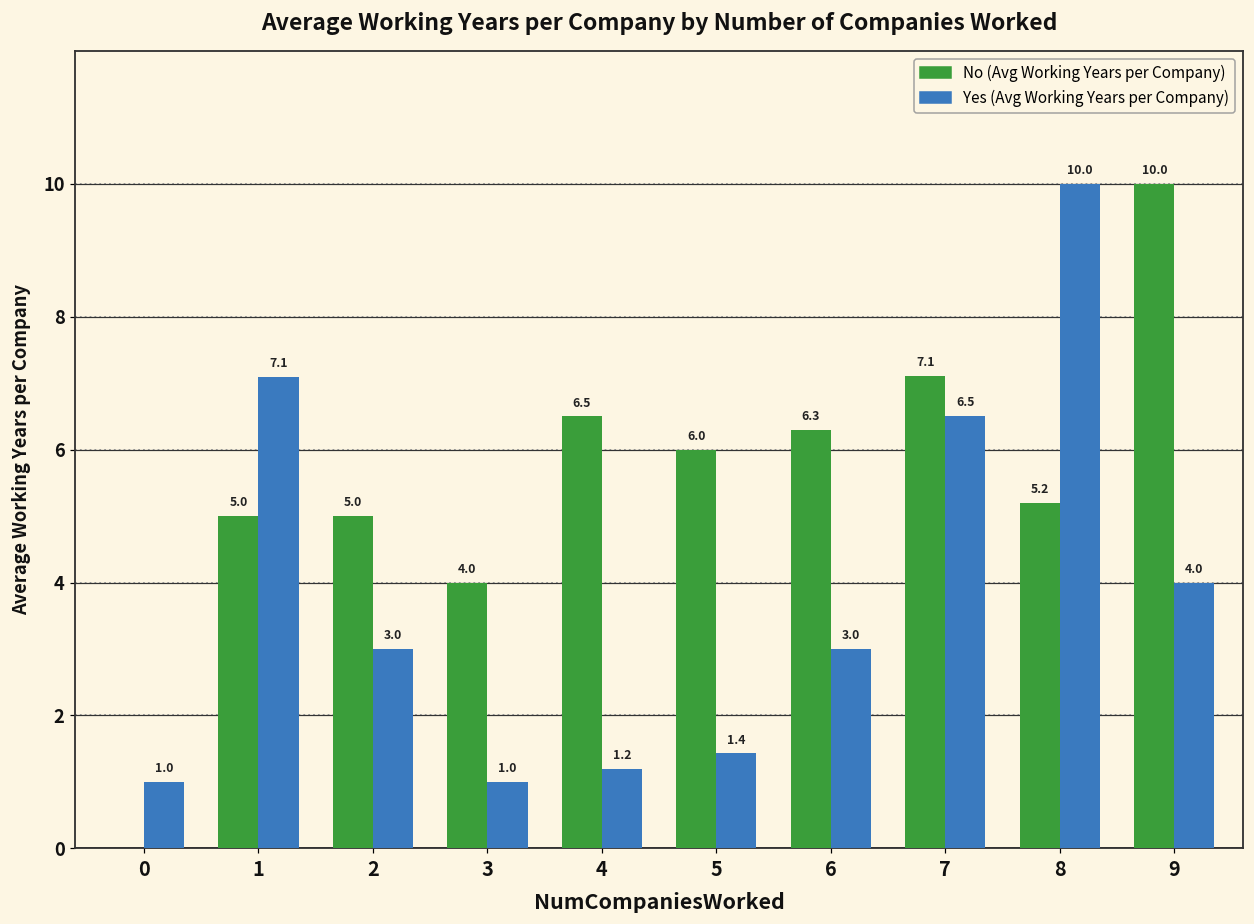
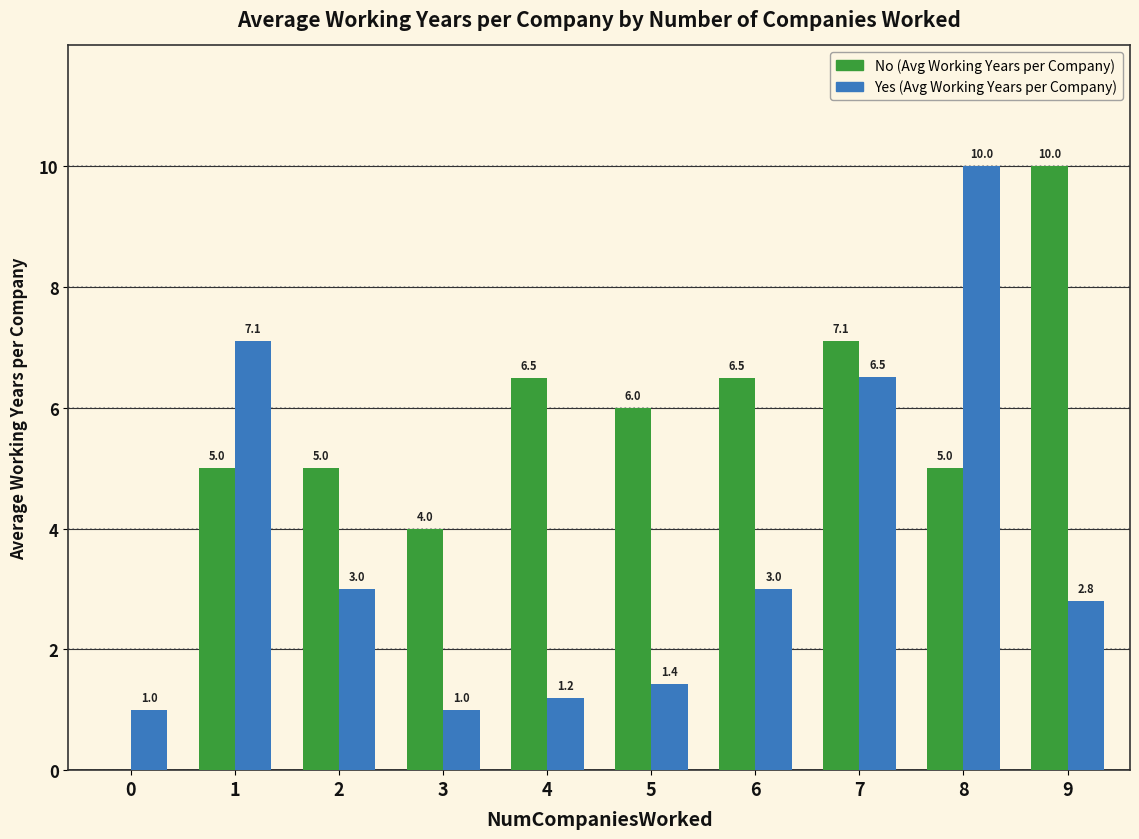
No (Avg Working Years per Company), 6: 6.3 -> 6.5
No (Avg Working Years per Company), 8: 5.2 -> 5.0
Yes (Avg Working Years per Company), 9: 4.0 -> 2.8
